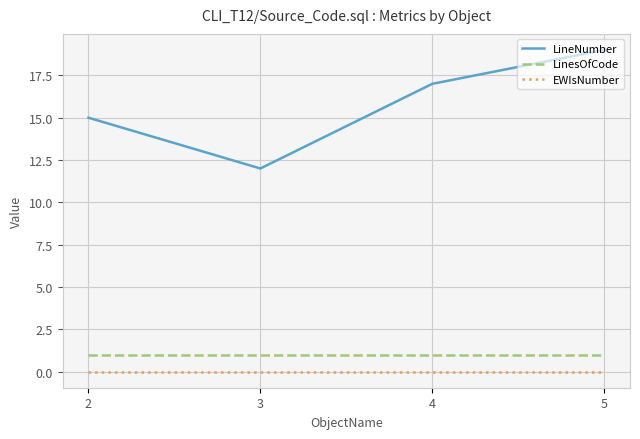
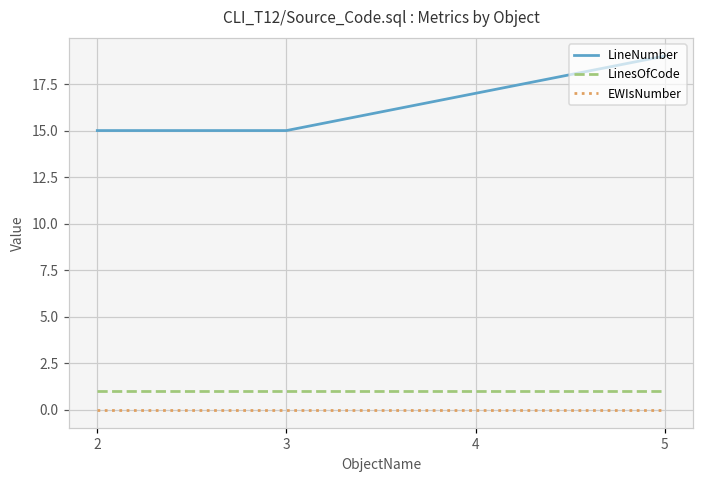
LineNumber, 3: 12 -> 15
